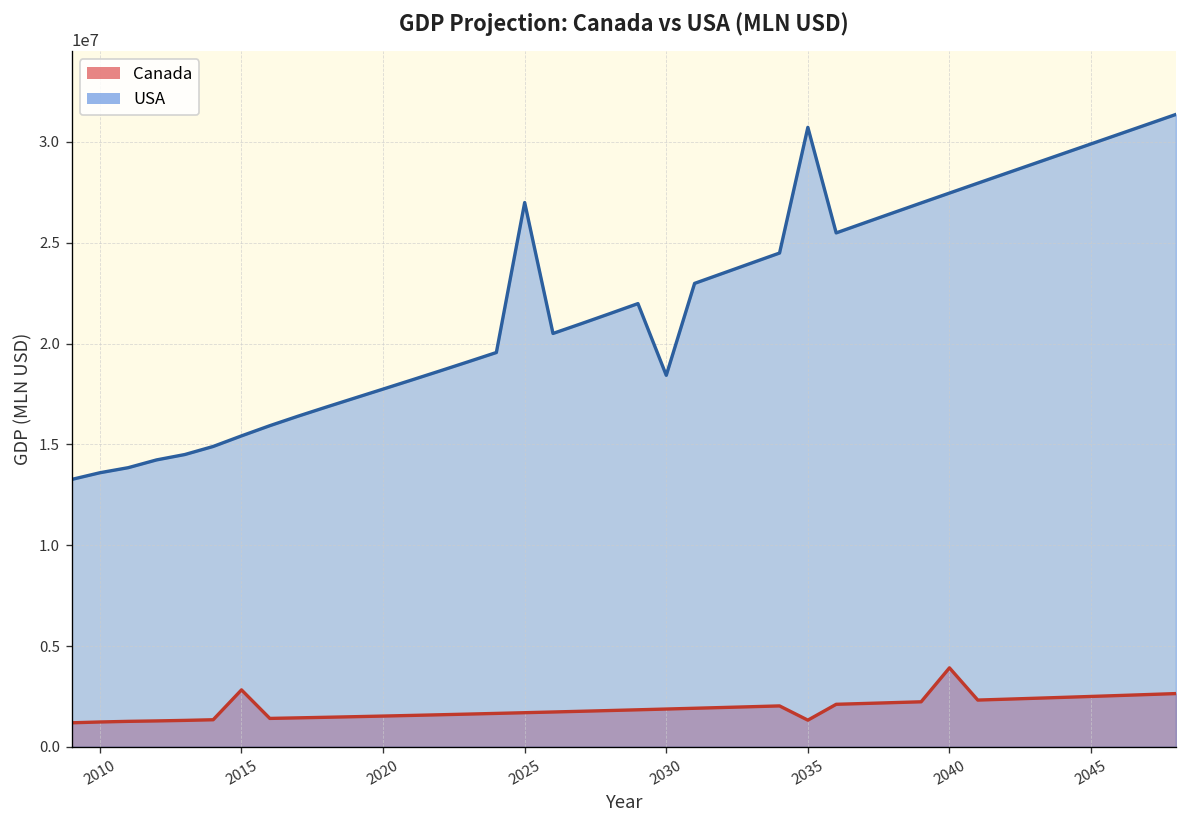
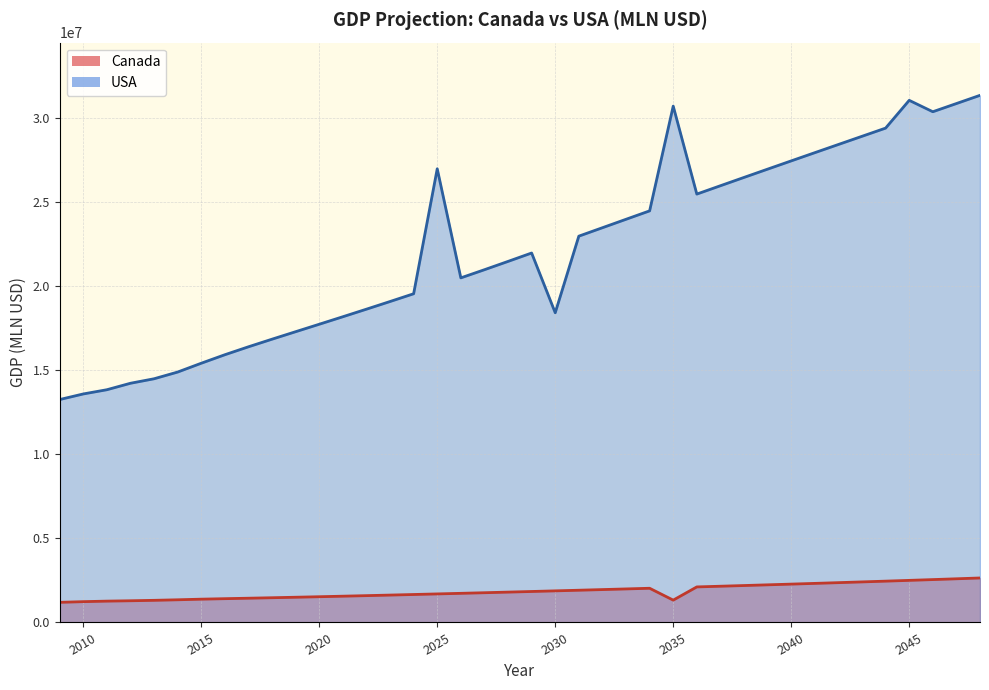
Canada, 2015: 2800000 -> 1400000
Canada, 2040: 3900000 -> 2300000
USA, 2045: 29900000 -> 31100000
